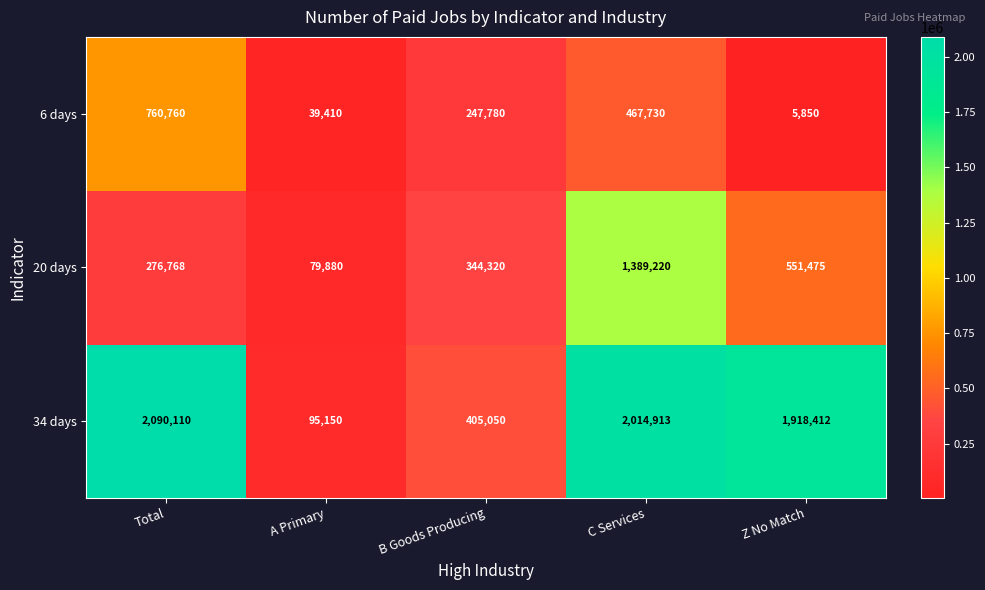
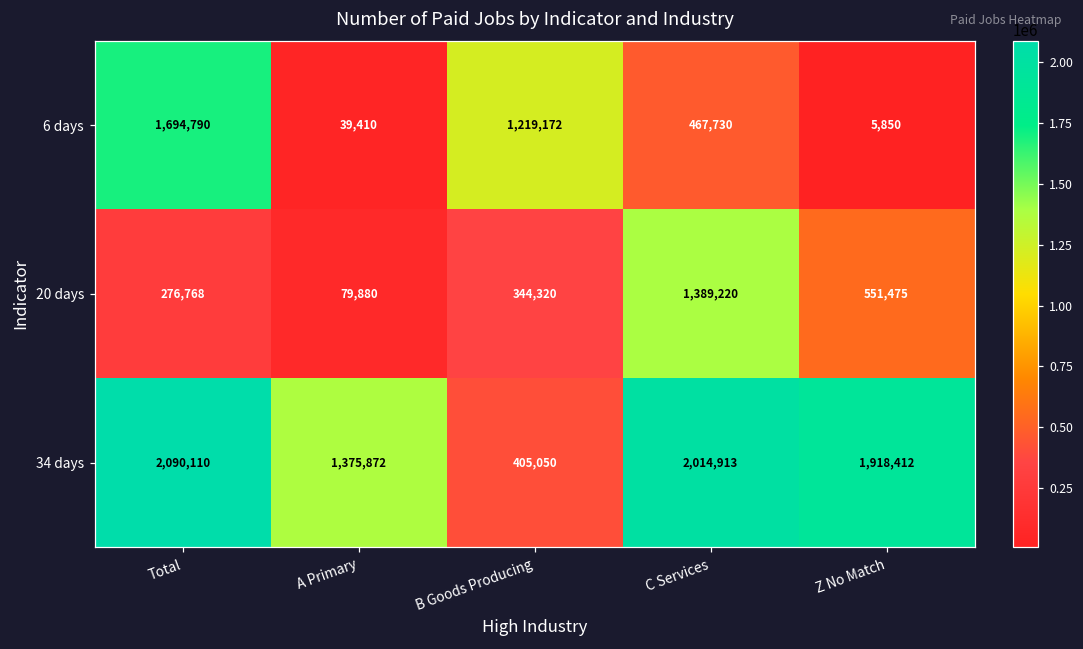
6 days, Total: 760,760 -> 1,694,790
6 days, B Goods Producing: 247,780 -> 1,219,172
34 days, A Primary: 95,150 -> 1,375,872
